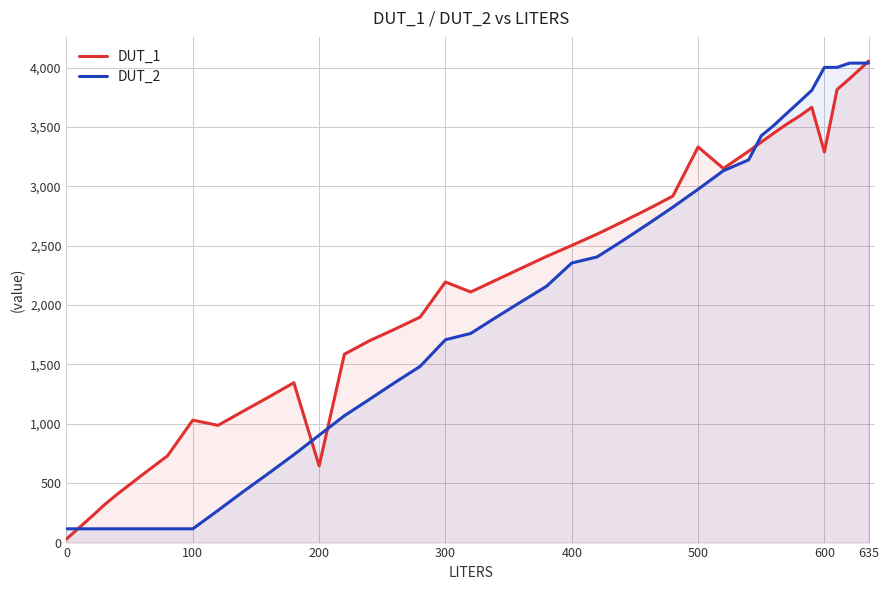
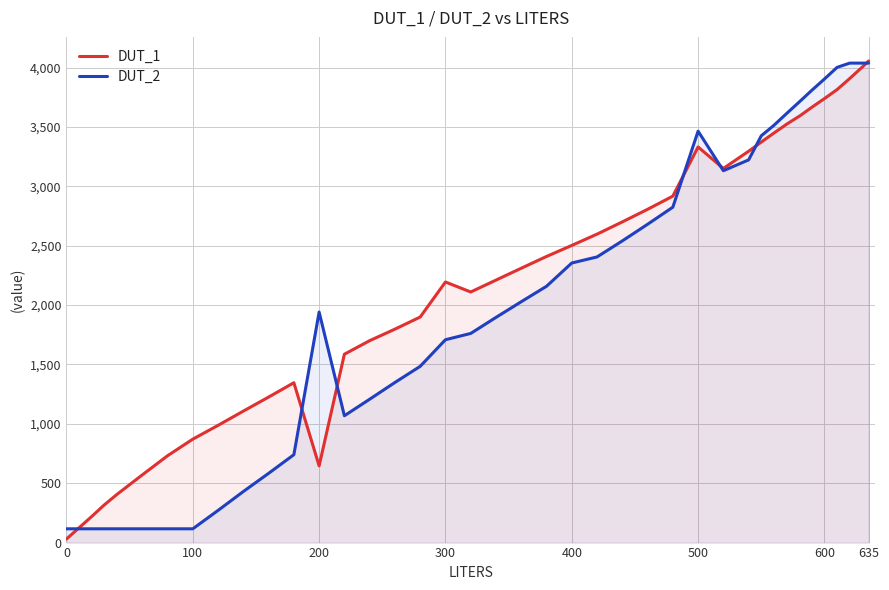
DUT_1, 100: 1,030 -> 870
DUT_2, 200: 900 -> 1,940
DUT_2, 500: 2,980 -> 3,460
DUT_1, 600: 3,290 -> 3,740
DUT_2, 600: 4,000 -> 3,900
